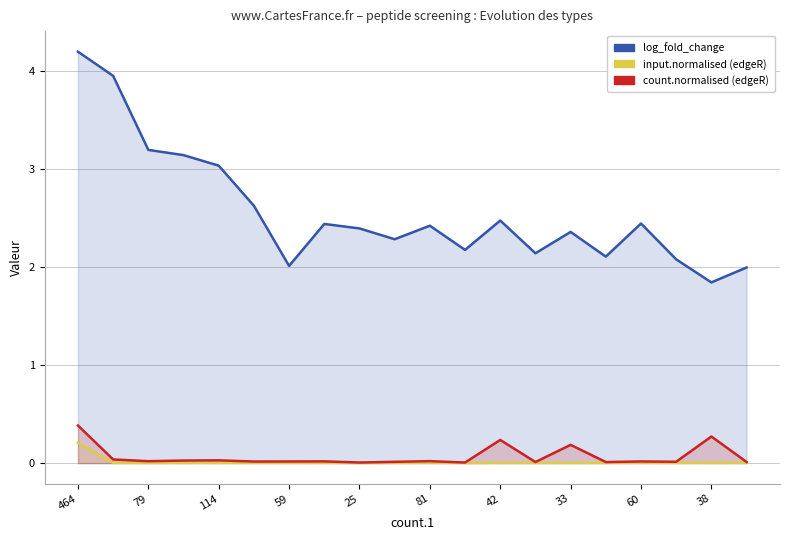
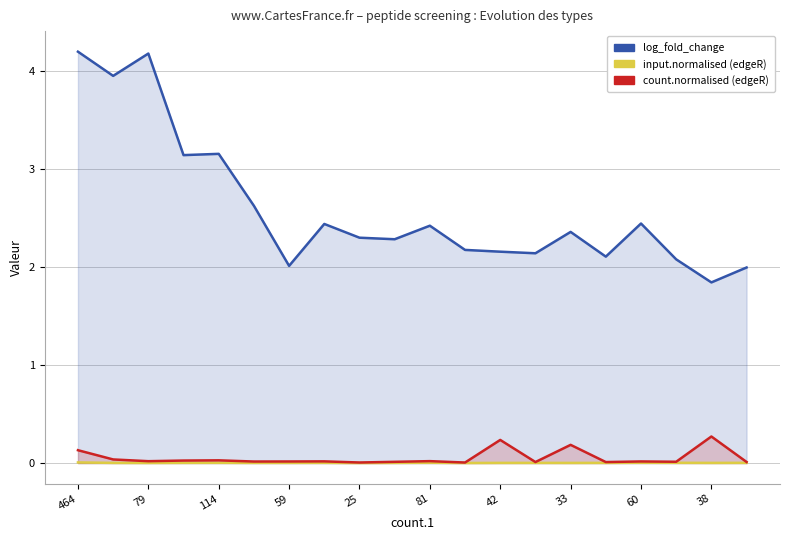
input.normalised (edgeR), 464: 0.2 -> 0.0
count.normalised (edgeR), 464: 0.4 -> 0.1
log_fold_change, 79: 3.2 -> 4.2
log_fold_change, 114: 3.0 -> 3.2
log_fold_change, 25: 2.4 -> 2.3
log_fold_change, 42: 2.5 -> 2.2
